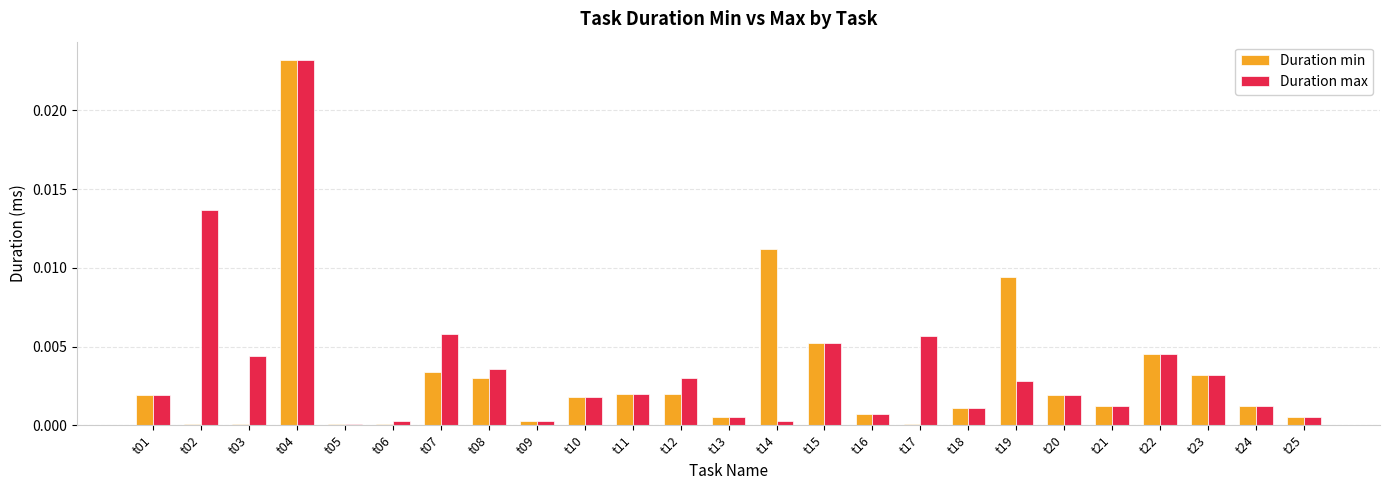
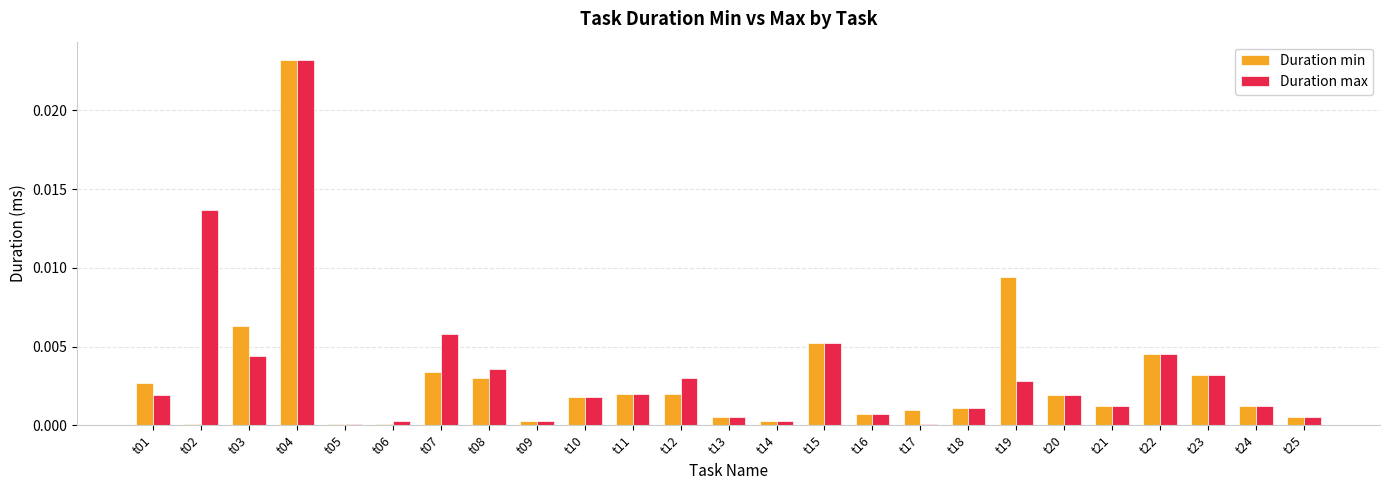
Duration min, t01: 0.0019 -> 0.0027
Duration min, t03: 0.0001 -> 0.0063
Duration min, t14: 0.0112 -> 0.0003
Duration min, t17: 0.0001 -> 0.0010
Duration max, t17: 0.0057 -> 0.0001
